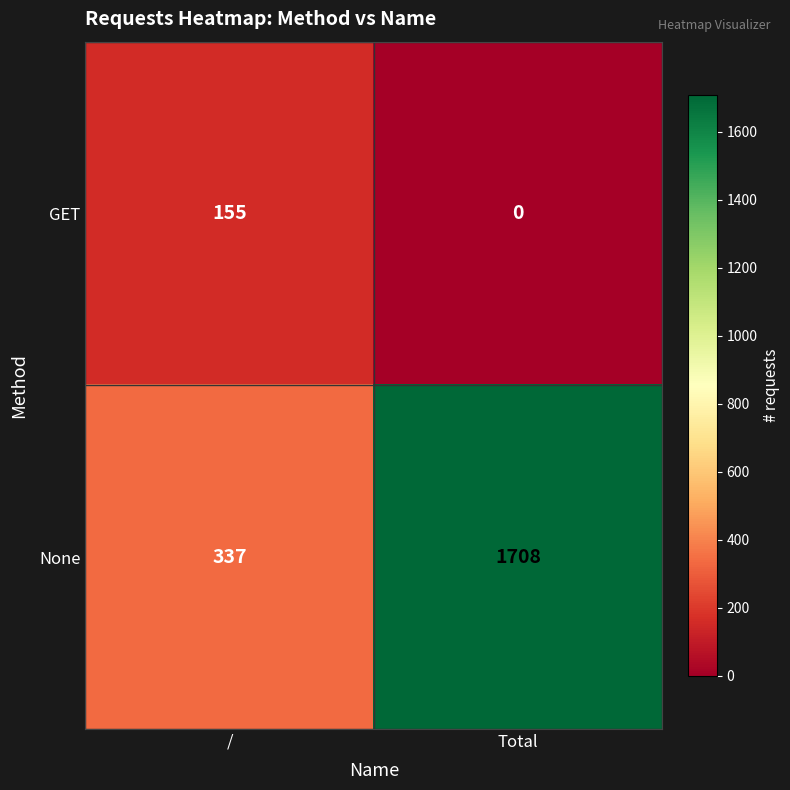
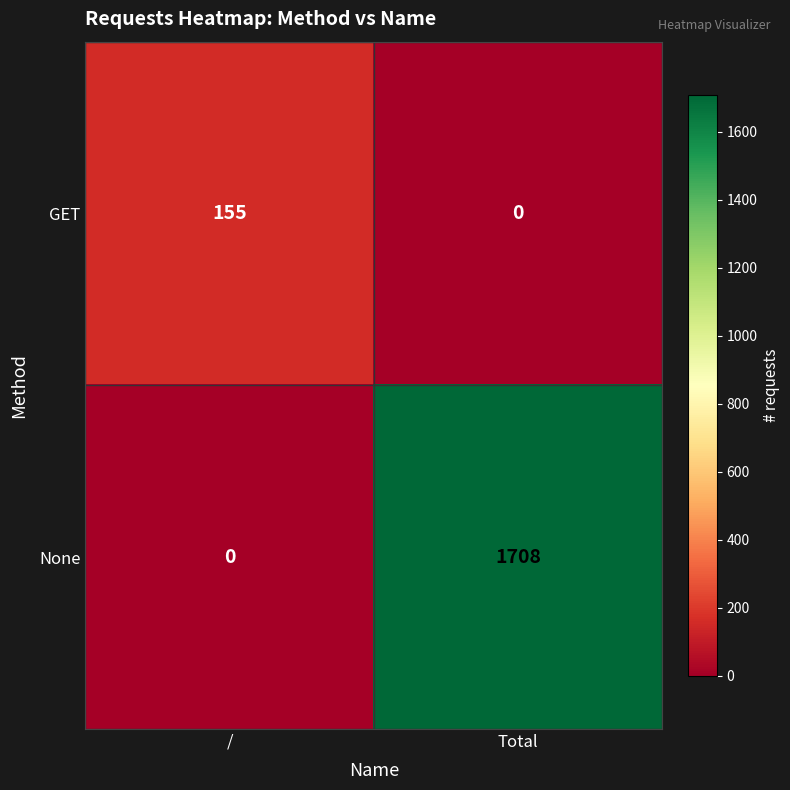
None, /: 337 -> 0
